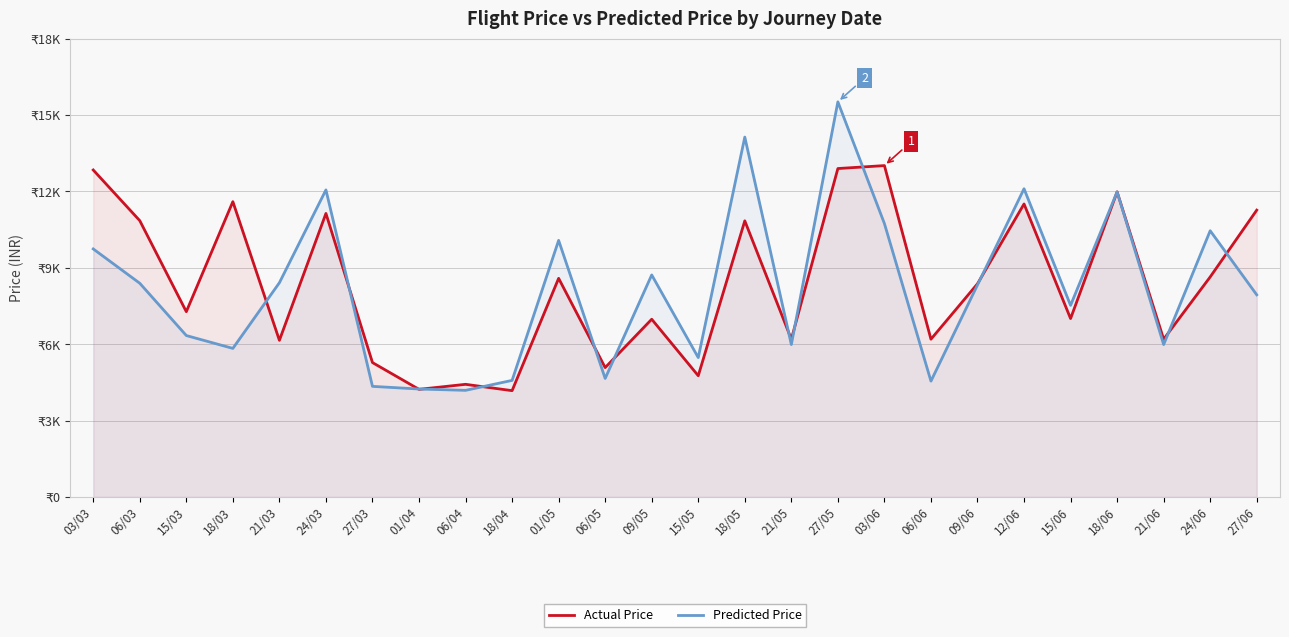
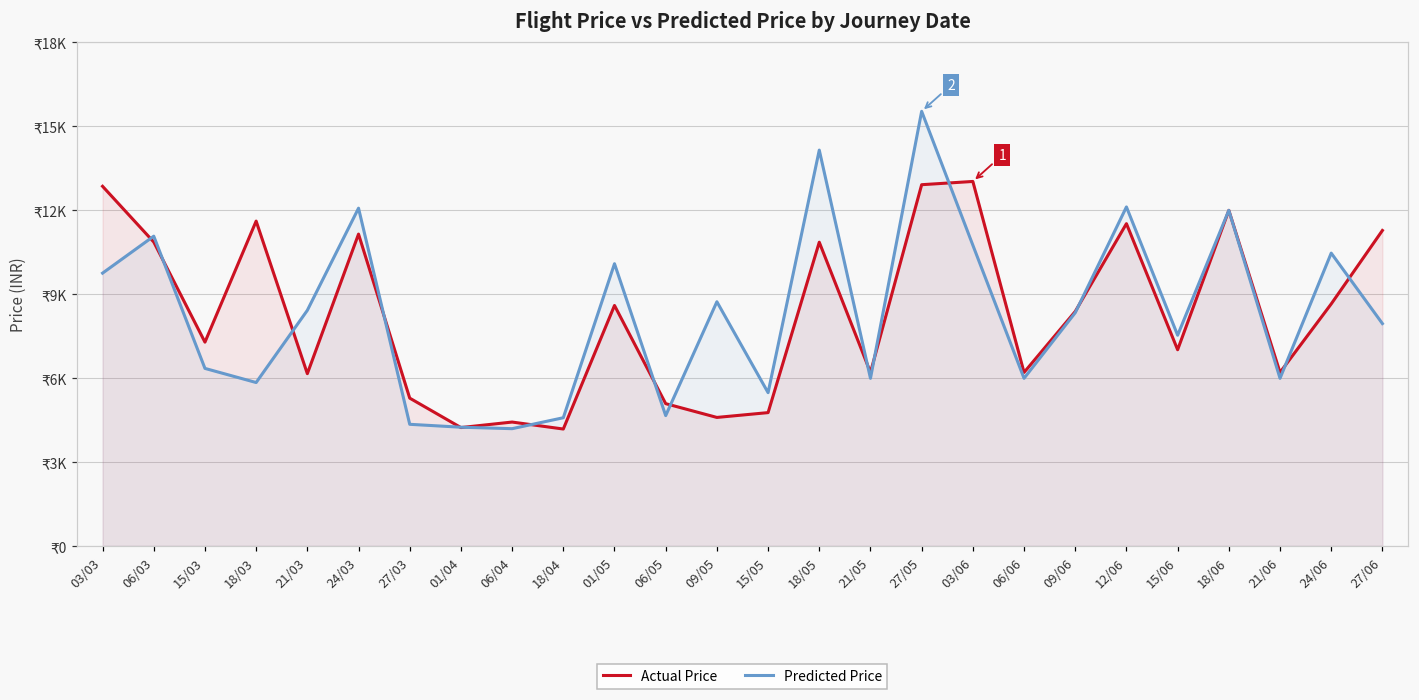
Predicted Price, 06/03: ₹8400 -> ₹11100
Actual Price, 09/05: ₹7000 -> ₹4600
Predicted Price, 06/06: ₹4500 -> ₹6000
